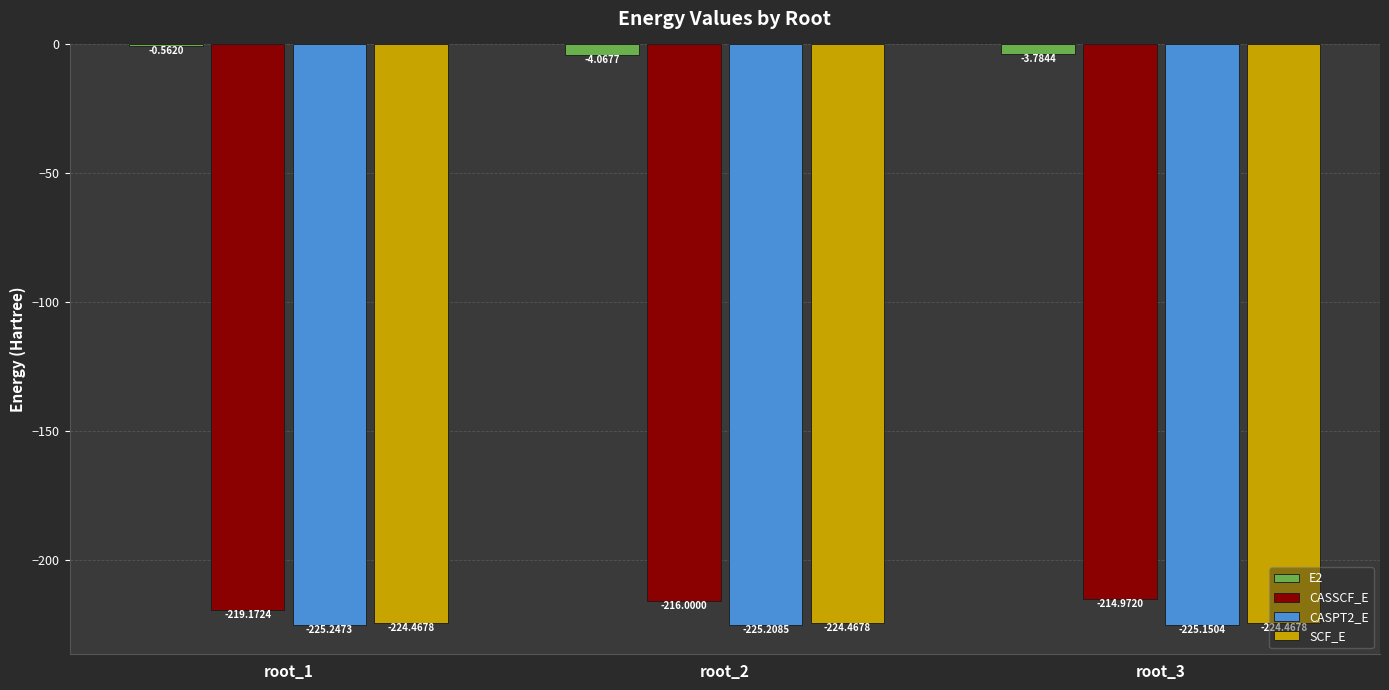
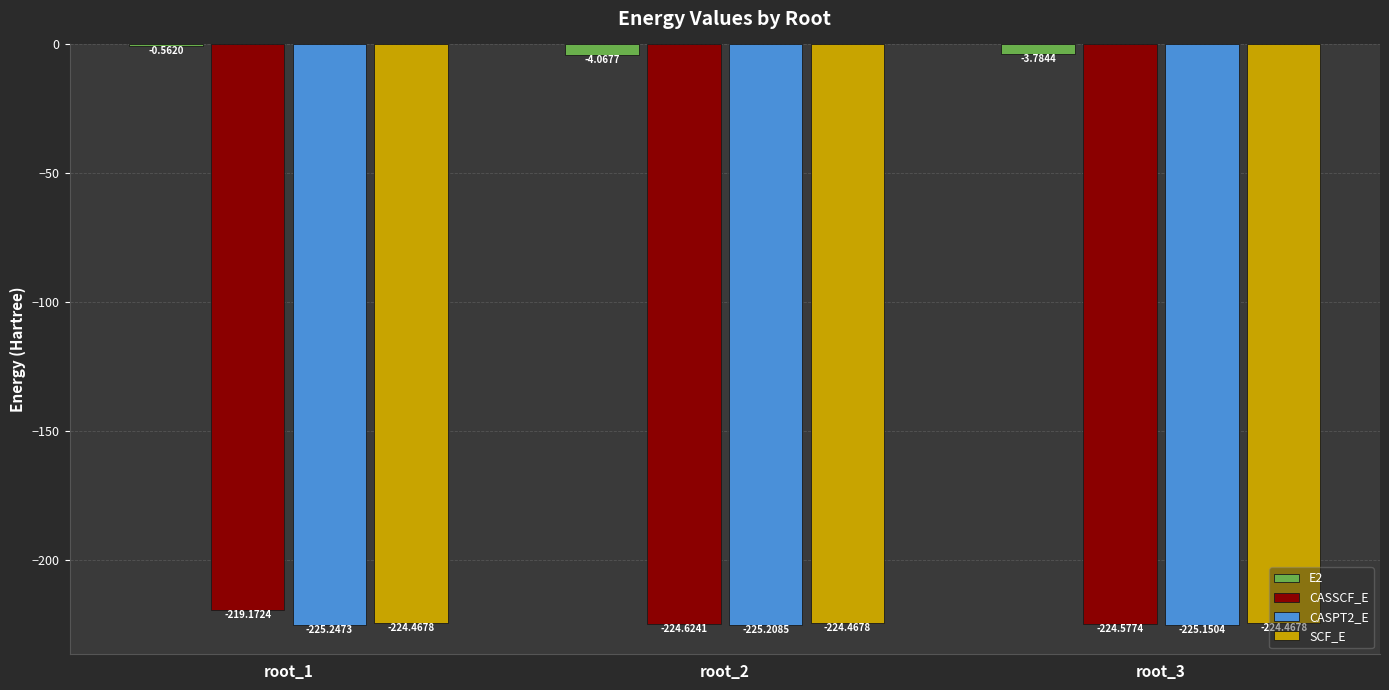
CASSCF_E, root_2: -216.0000 -> -224.6241
CASSCF_E, root_3: -214.9720 -> -224.5774
